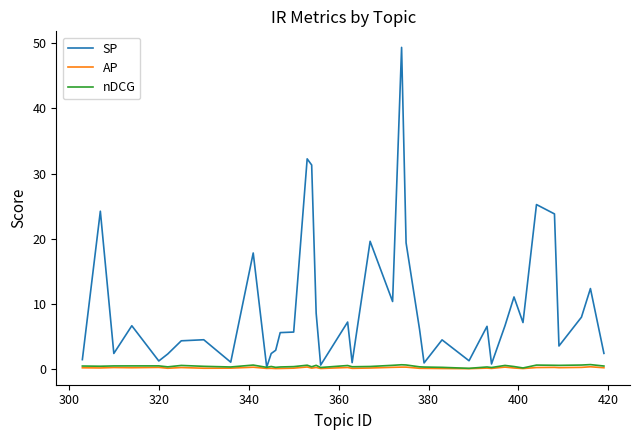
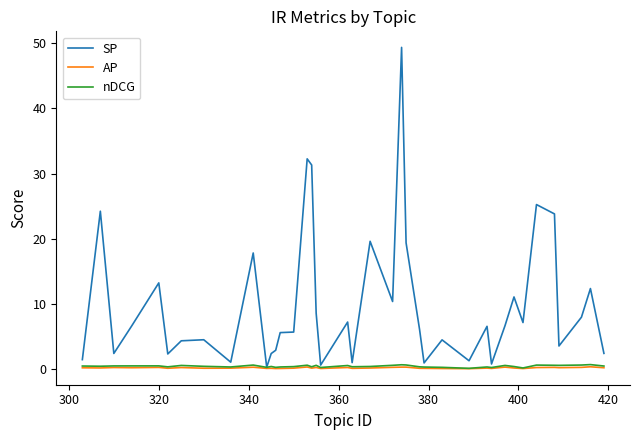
SP, 320: 1 -> 13
